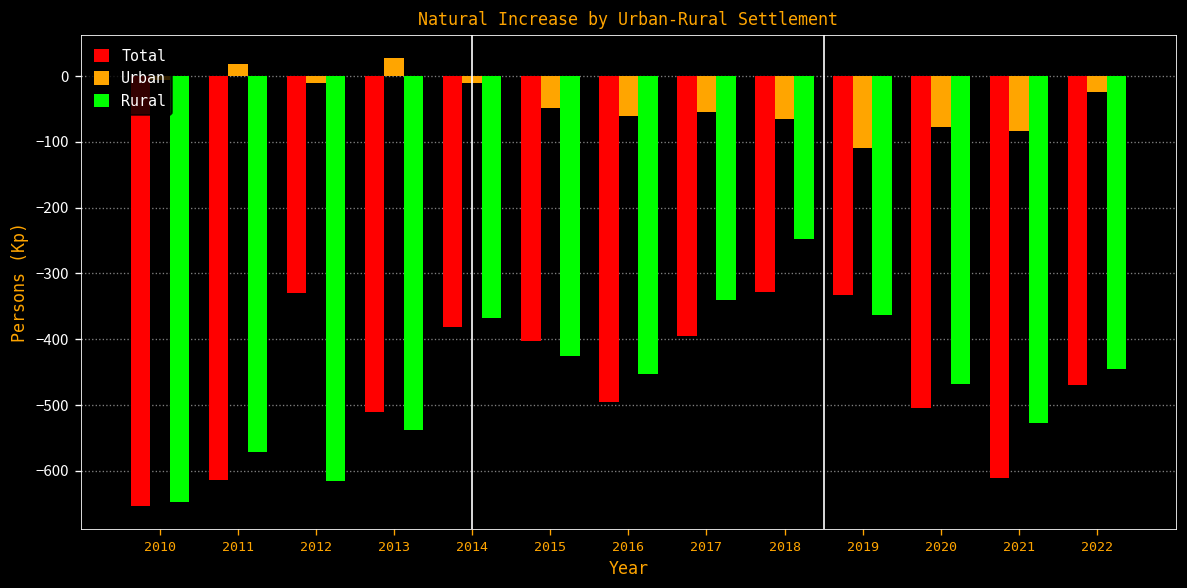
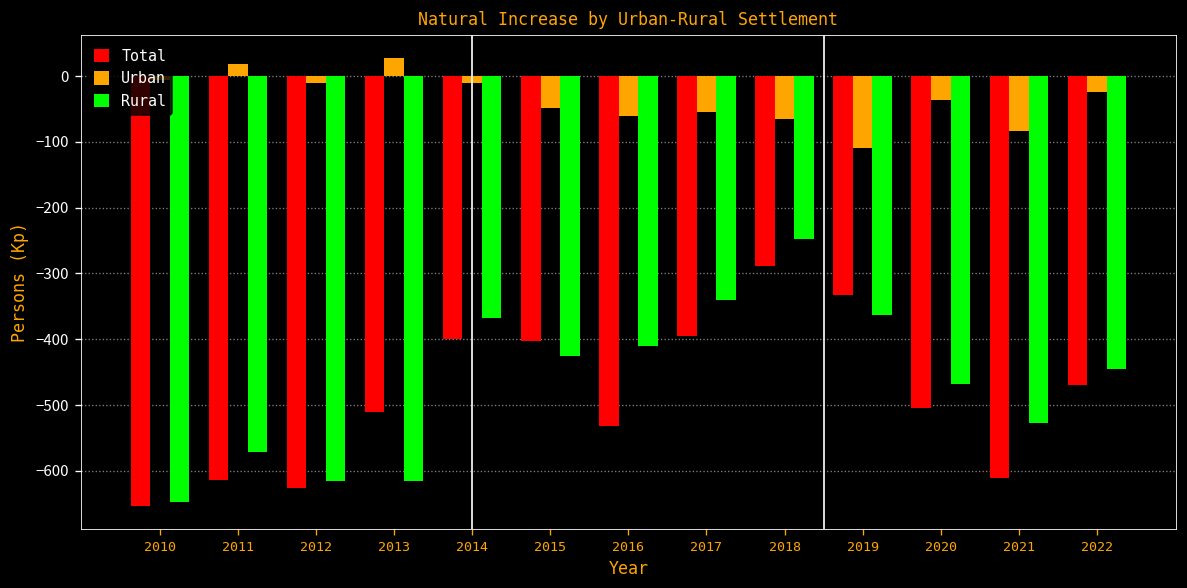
Total, 2012: -330 -> -630
Rural, 2013: -540 -> -620
Total, 2014: -380 -> -400
Total, 2016: -500 -> -530
Rural, 2016: -450 -> -410
Total, 2018: -330 -> -290
Urban, 2020: -80 -> -40
